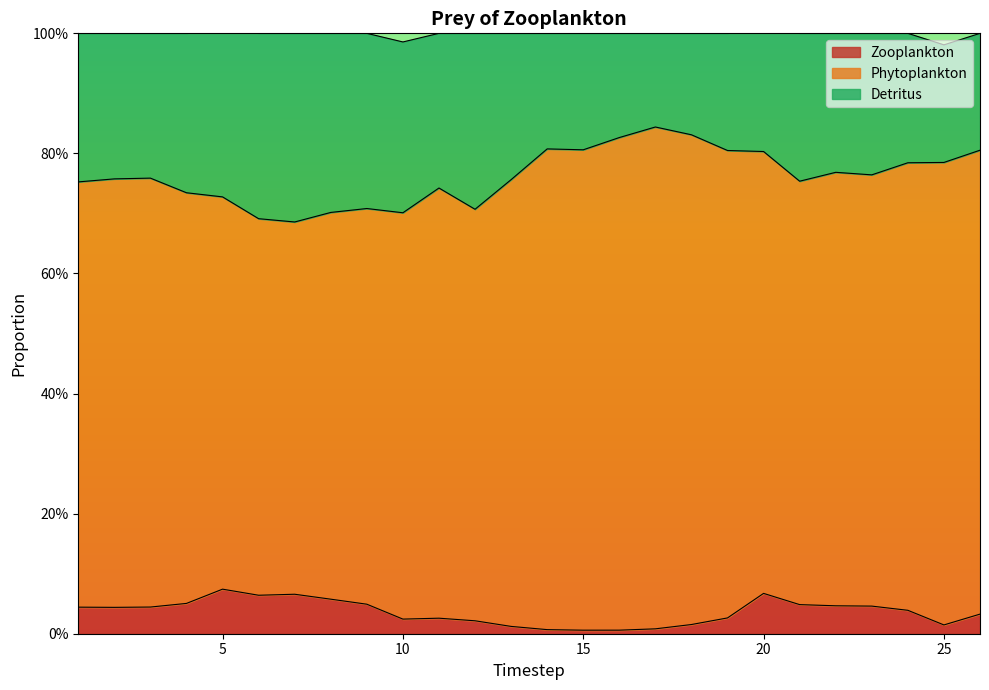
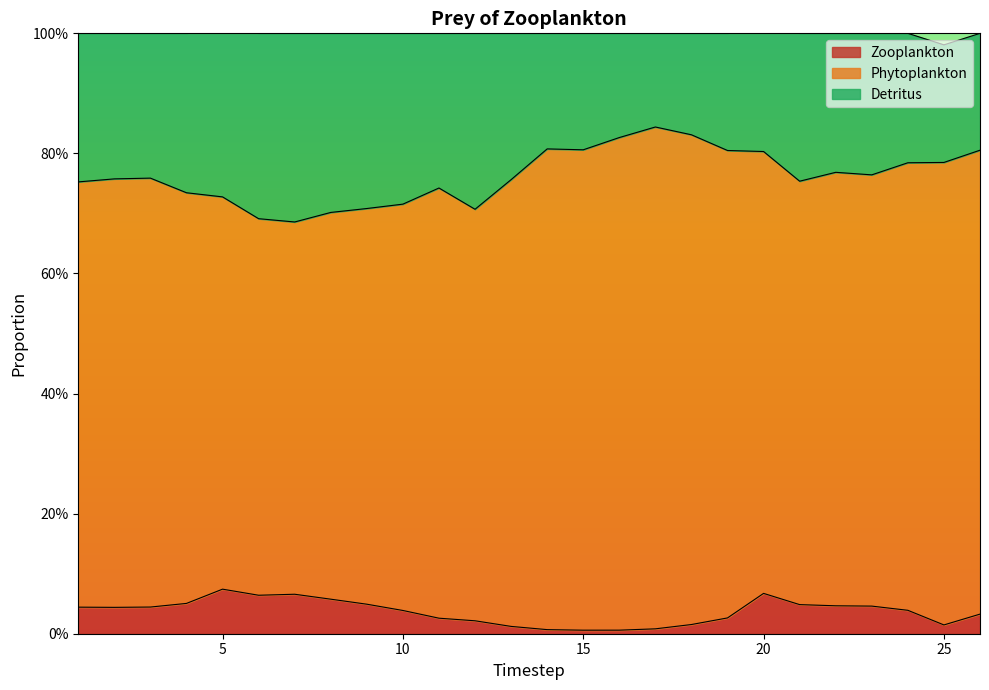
Zooplankton, 10: 2% -> 4%
